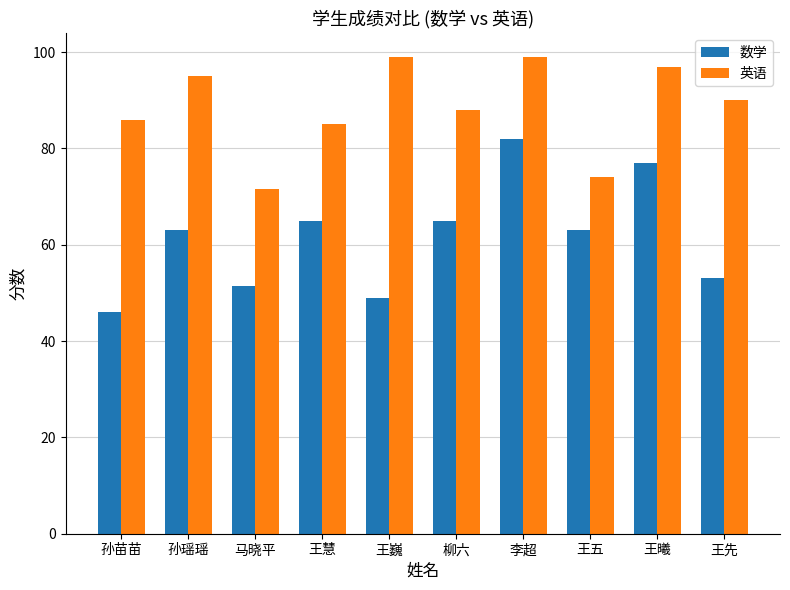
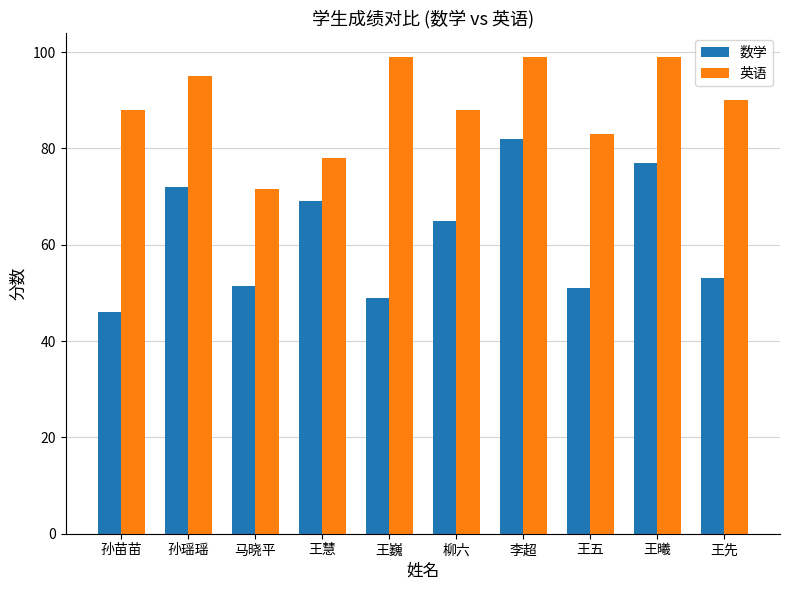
英语, 孙苗苗: 86 -> 88
数学, 孙瑶瑶: 63 -> 72
数学, 王慧: 65 -> 69
英语, 王慧: 85 -> 78
数学, 王五: 63 -> 51
英语, 王五: 74 -> 83
英语, 王曦: 97 -> 99
